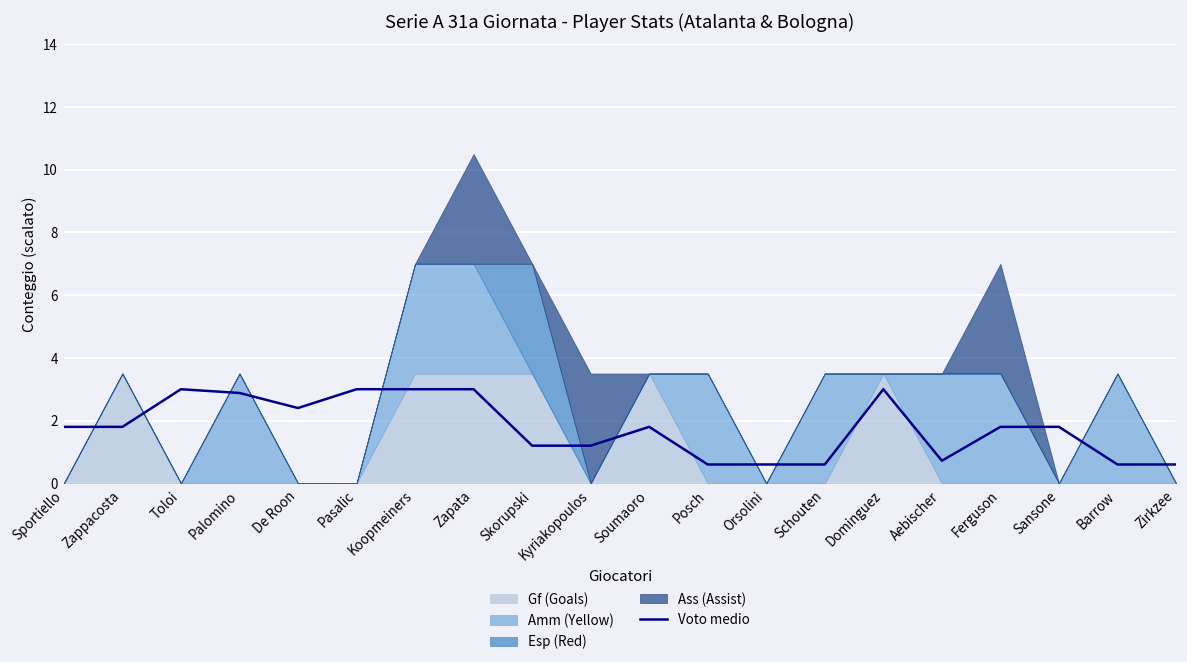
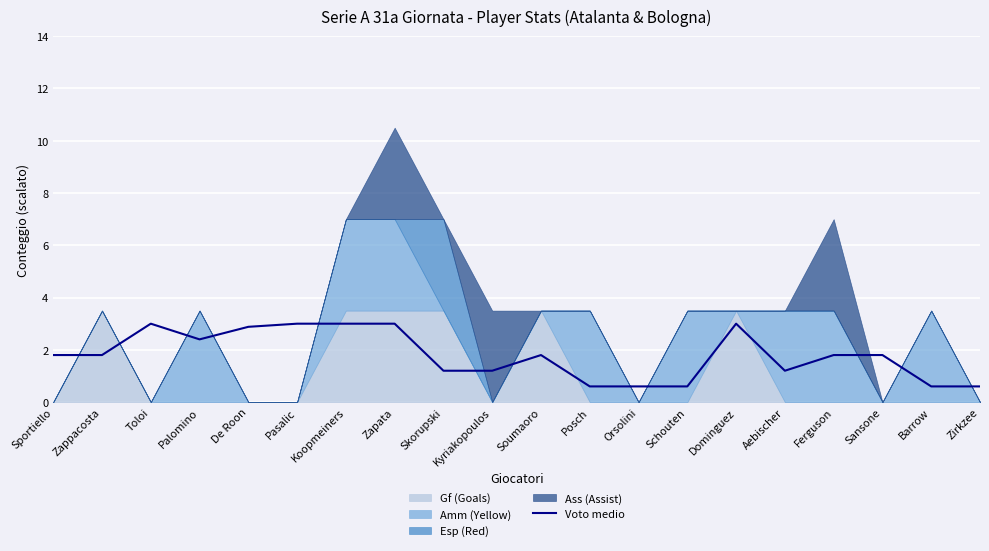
Voto medio, Palomino: 2.9 -> 2.4
Voto medio, De Roon: 2.4 -> 2.9
Voto medio, Aebischer: 0.7 -> 1.2
